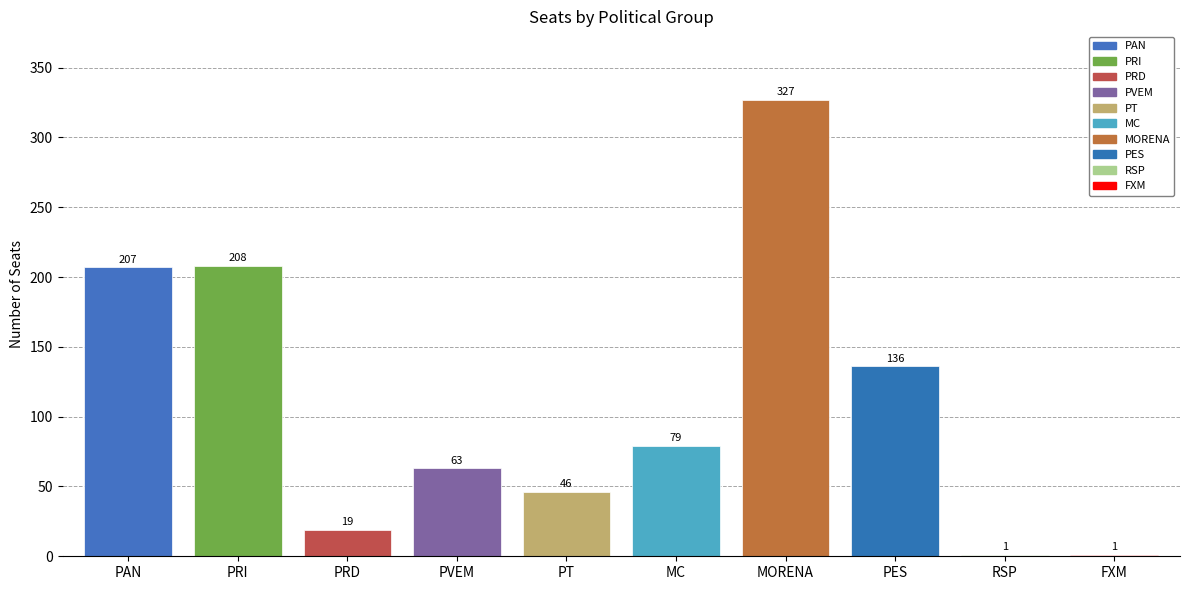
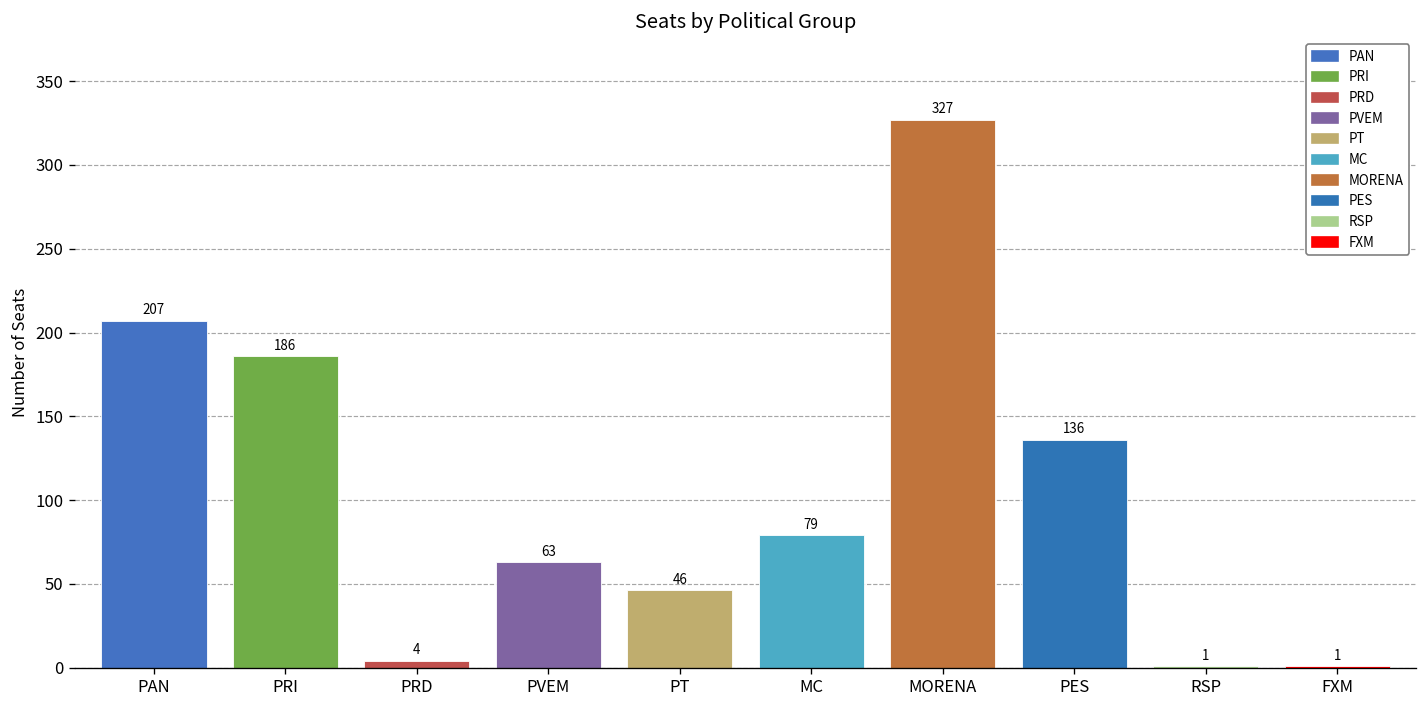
PRI: 208 -> 186
PRD: 19 -> 4
